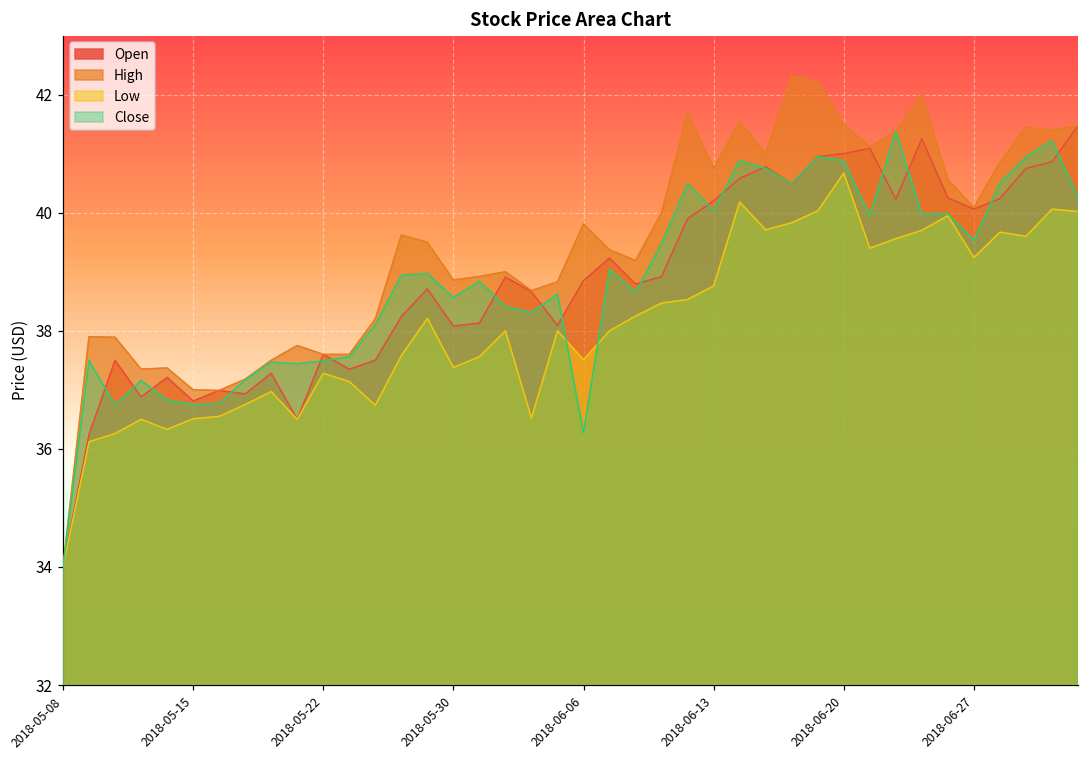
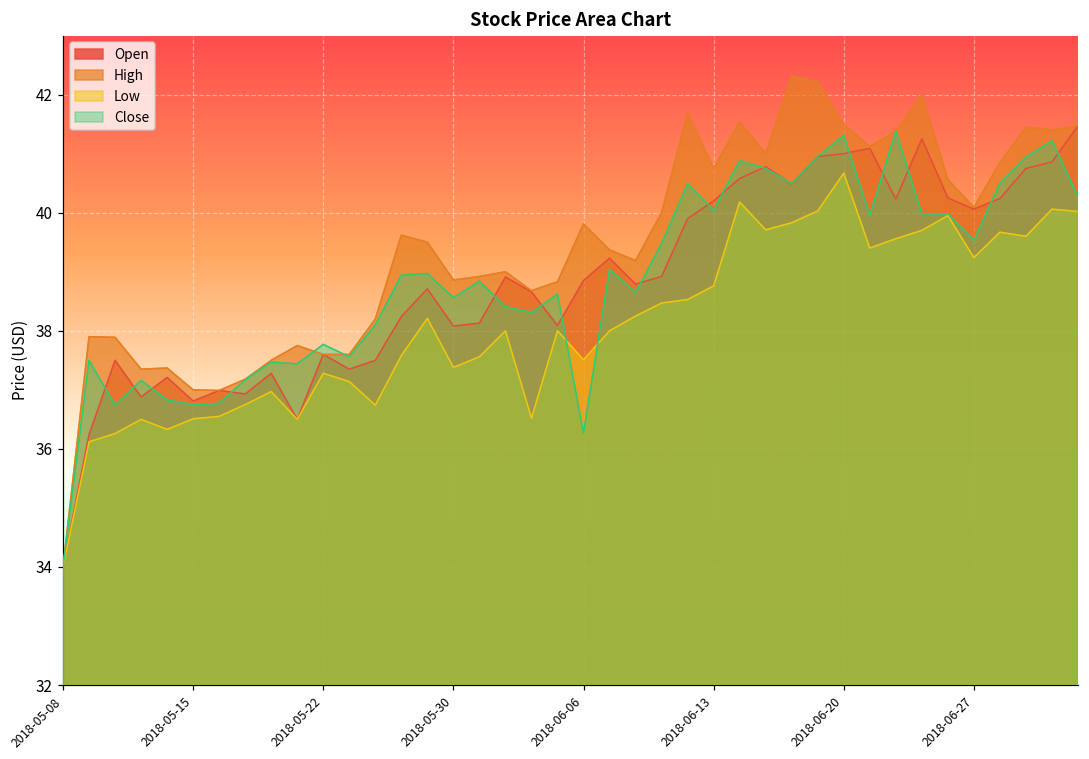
Close, 2018-05-22: 37.5 -> 37.8
Close, 2018-06-20: 40.9 -> 41.3
